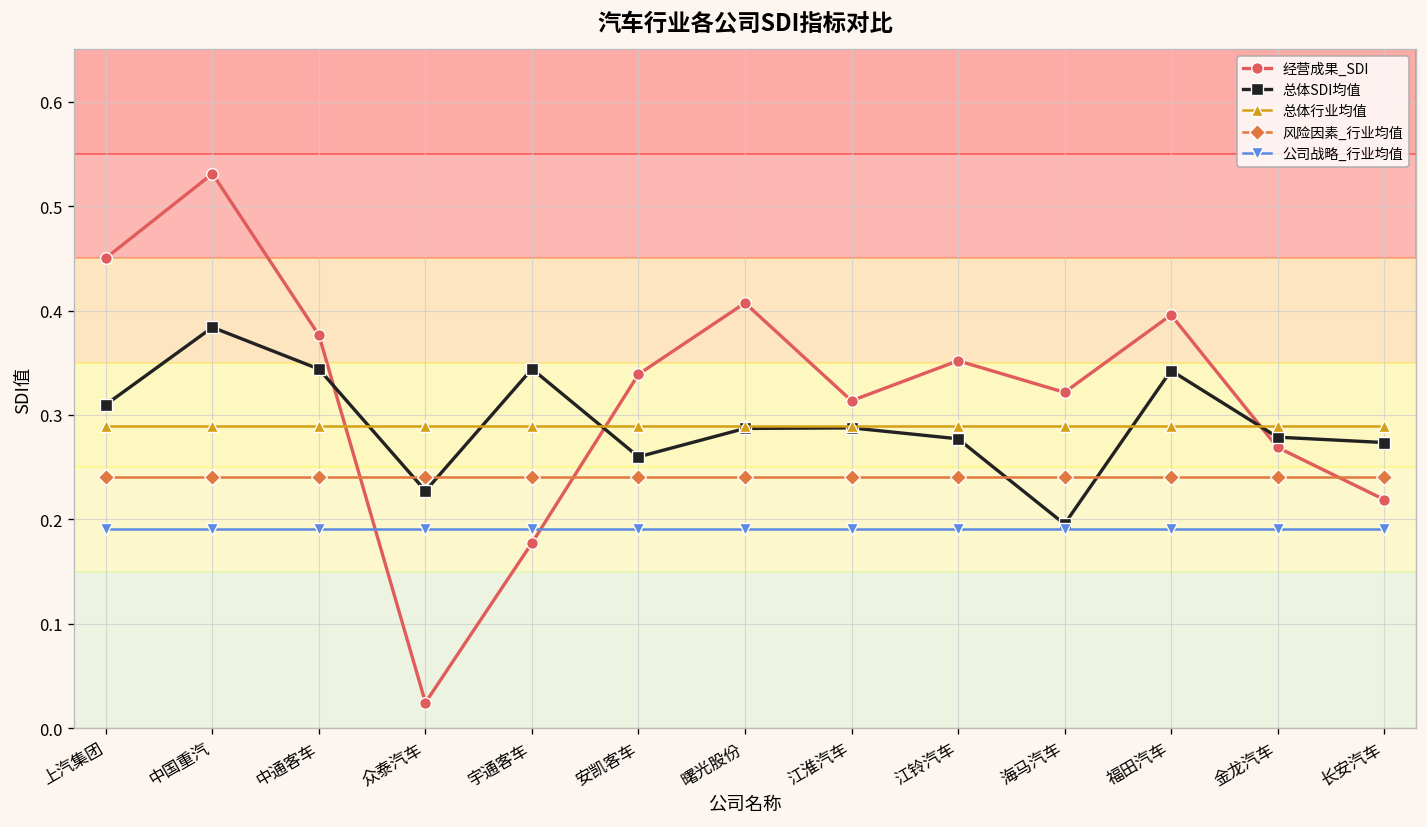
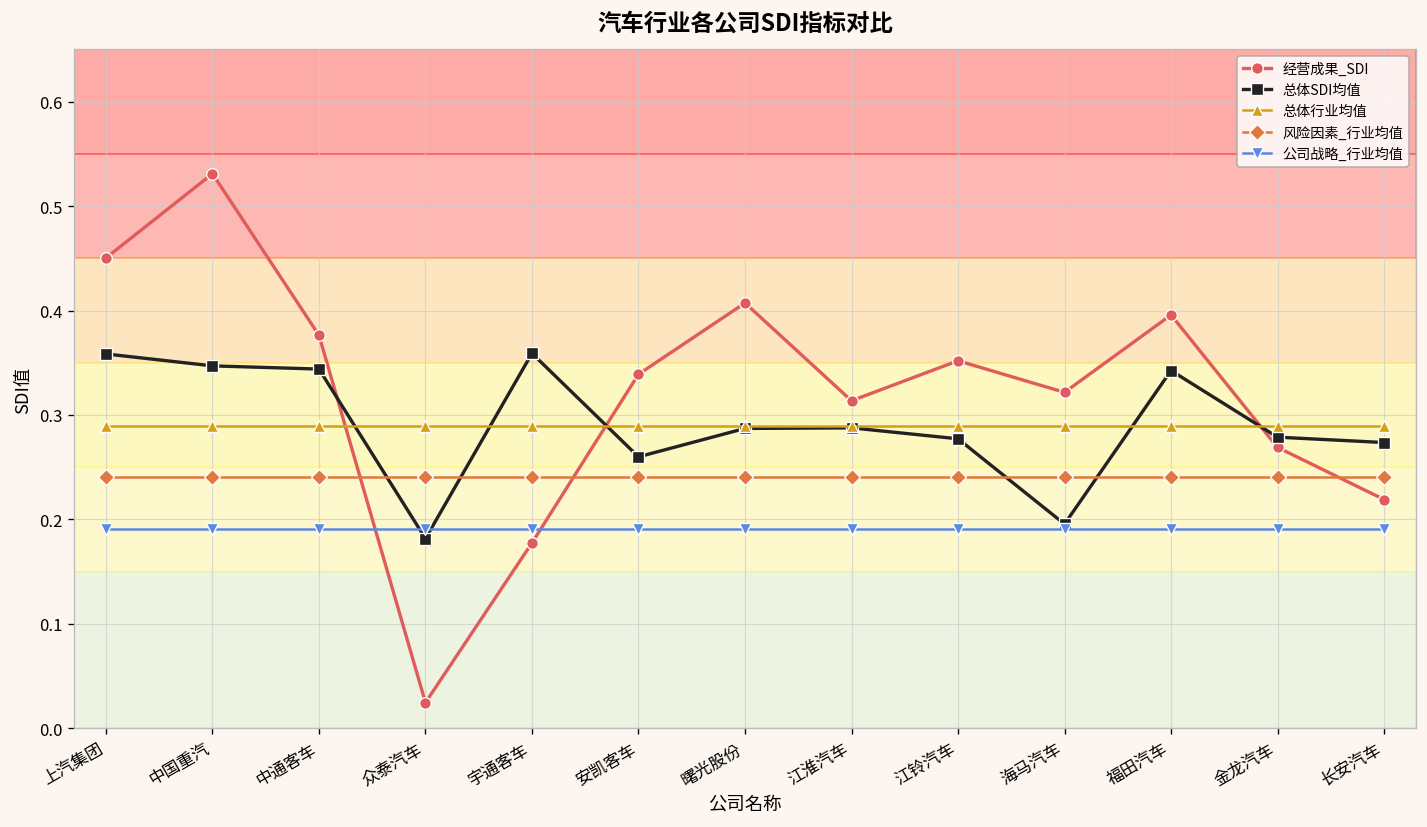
总体SDI均值, 上汽集团: 0.31 -> 0.36
总体SDI均值, 中国重汽: 0.38 -> 0.35
总体SDI均值, 众泰汽车: 0.23 -> 0.18
总体SDI均值, 宇通客车: 0.34 -> 0.36
